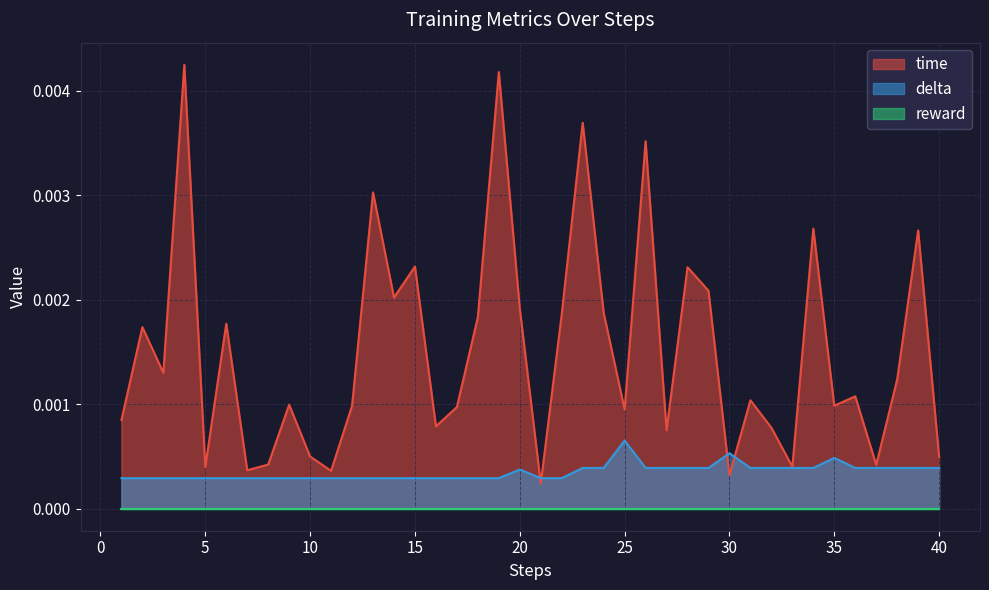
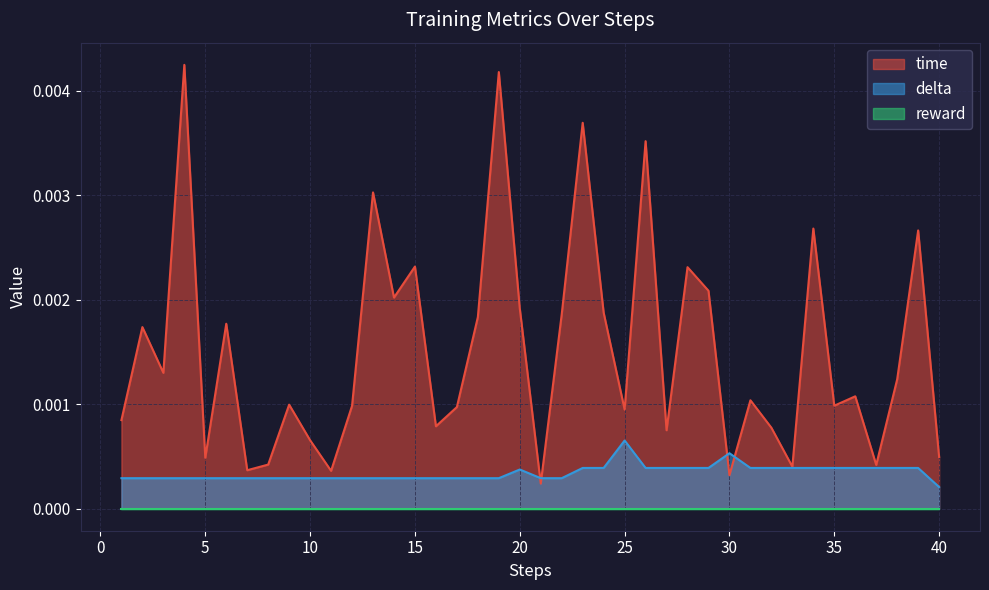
time, 5: 0.00040 -> 0.00049
time, 10: 0.00050 -> 0.00065
delta, 35: 0.00049 -> 0.00039
delta, 40: 0.00039 -> 0.00021
